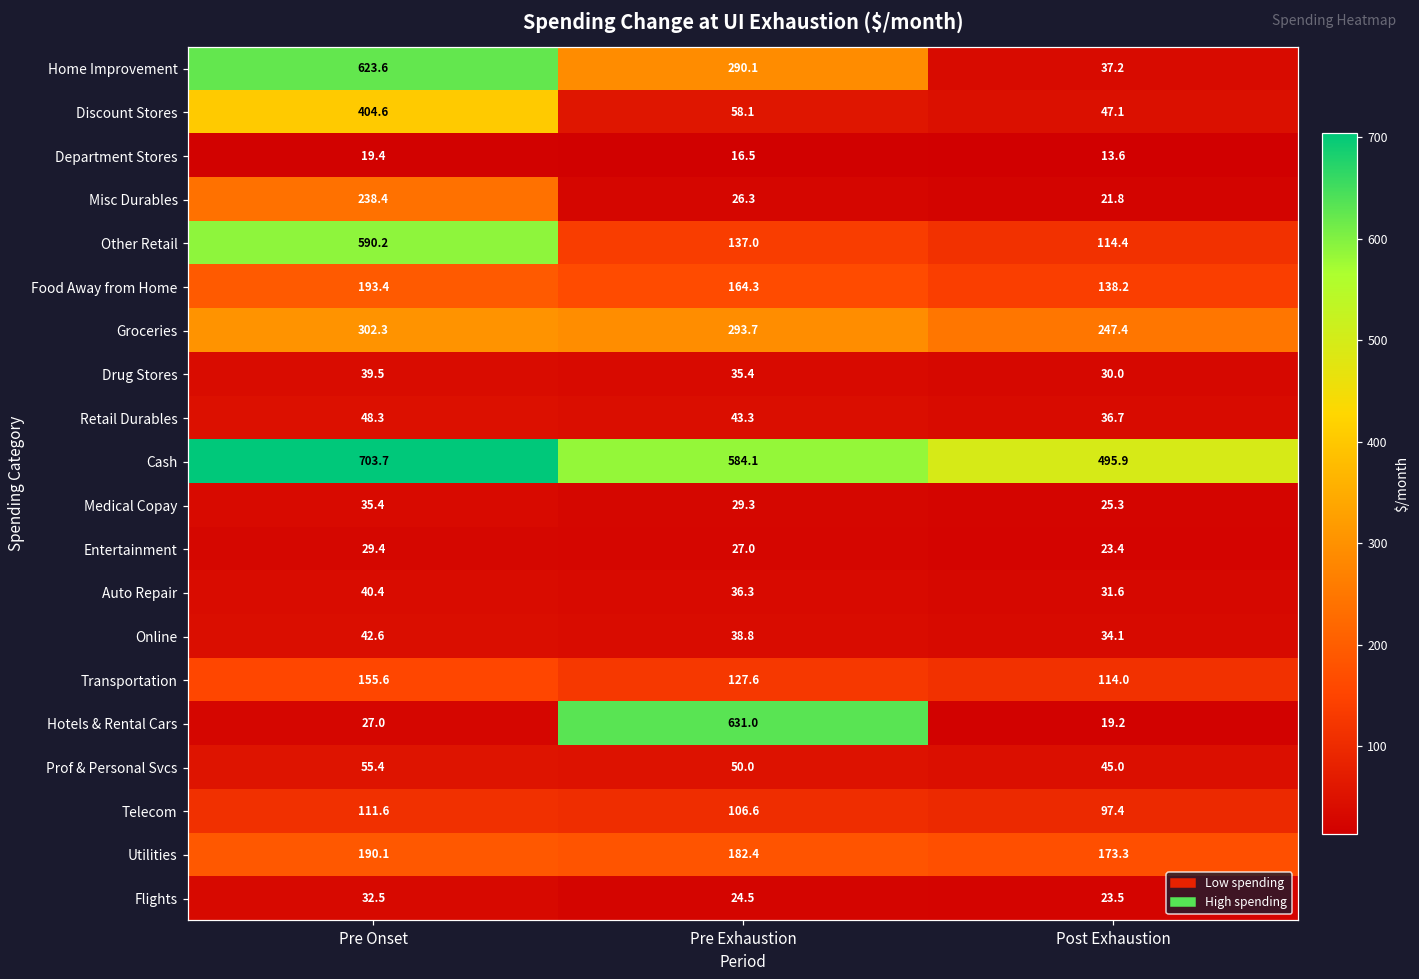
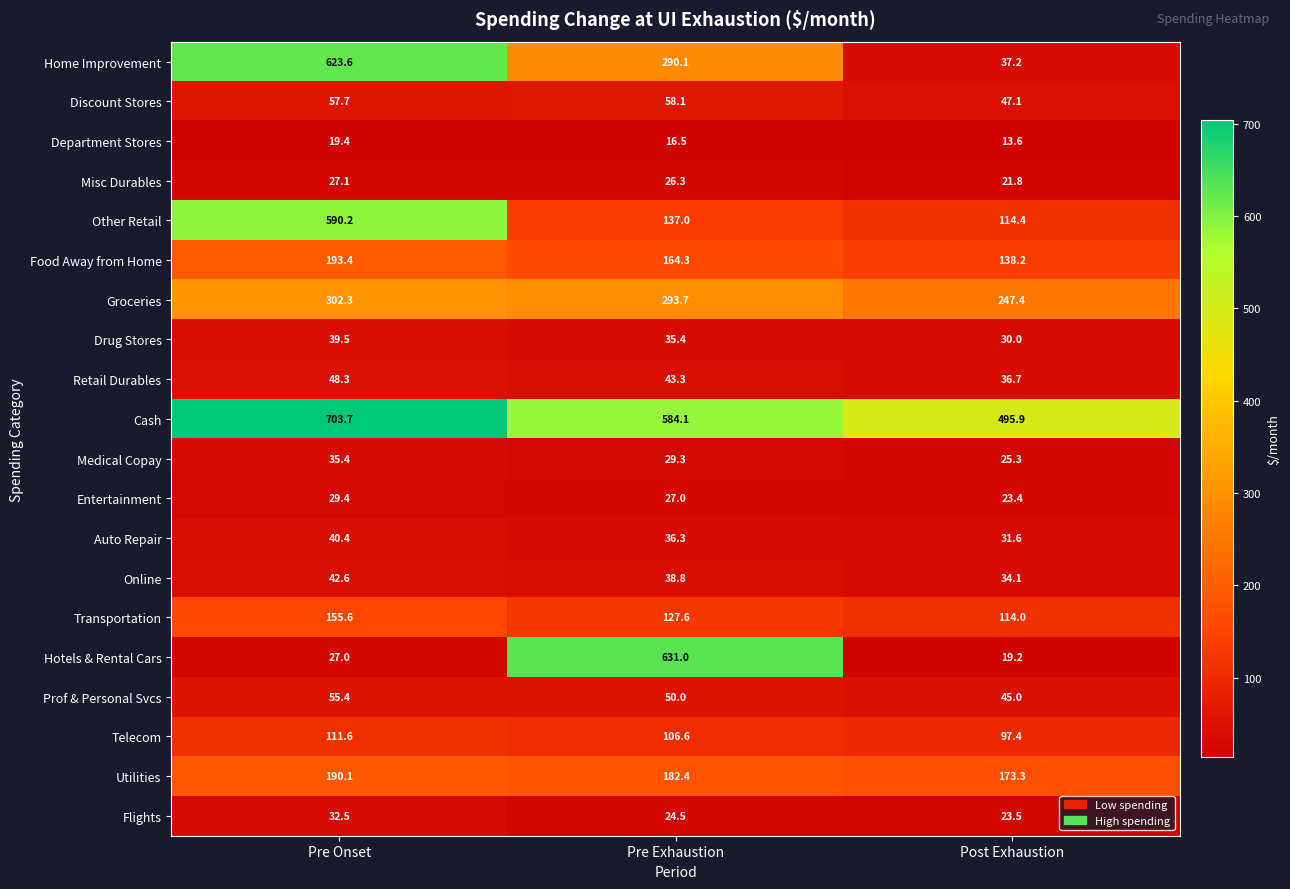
Discount Stores, Pre Onset: 404.6 -> 57.7
Misc Durables, Pre Onset: 238.4 -> 27.1
